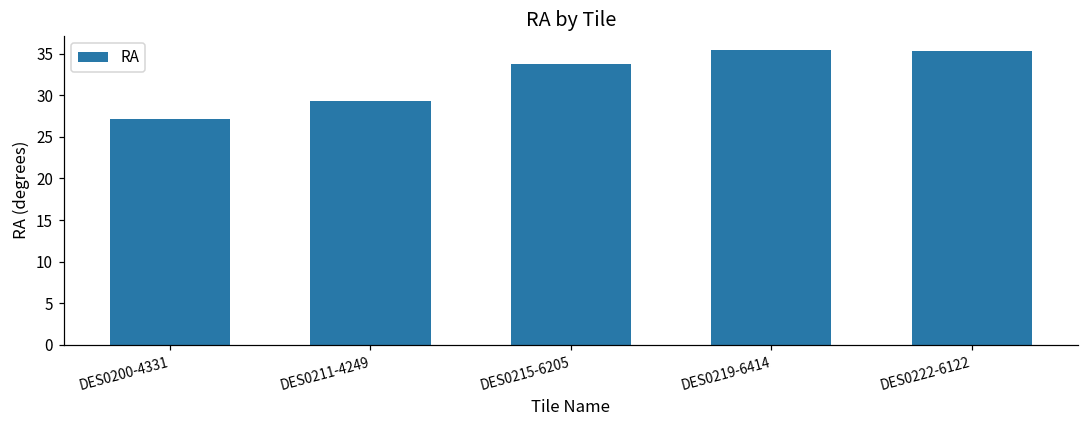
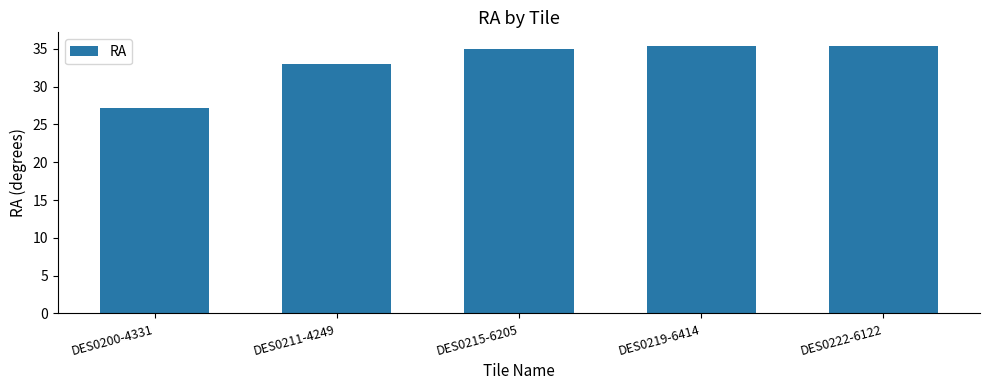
DES0211-4249: 29 -> 33
DES0215-6205: 34 -> 35
